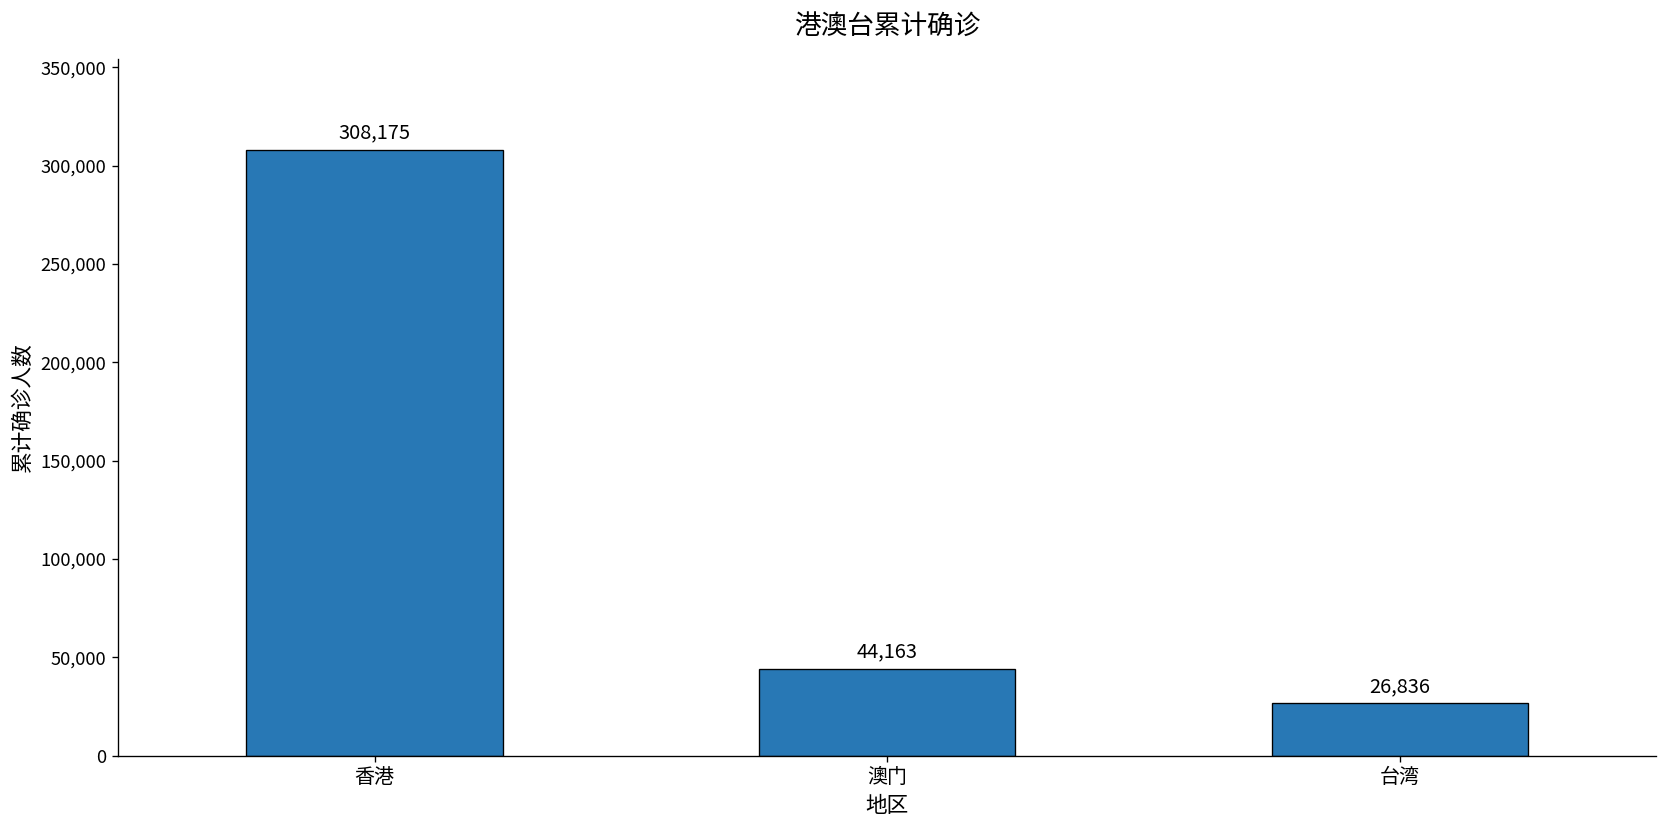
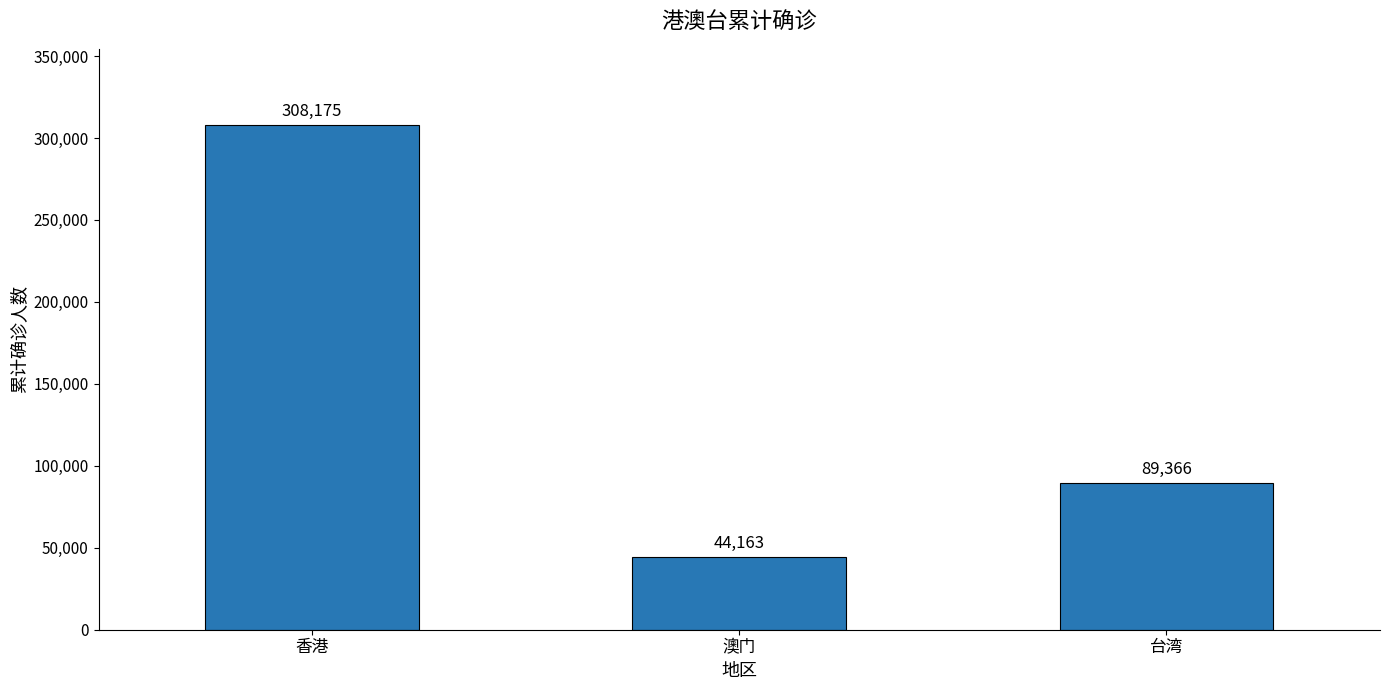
台湾: 26,836 -> 89,366
